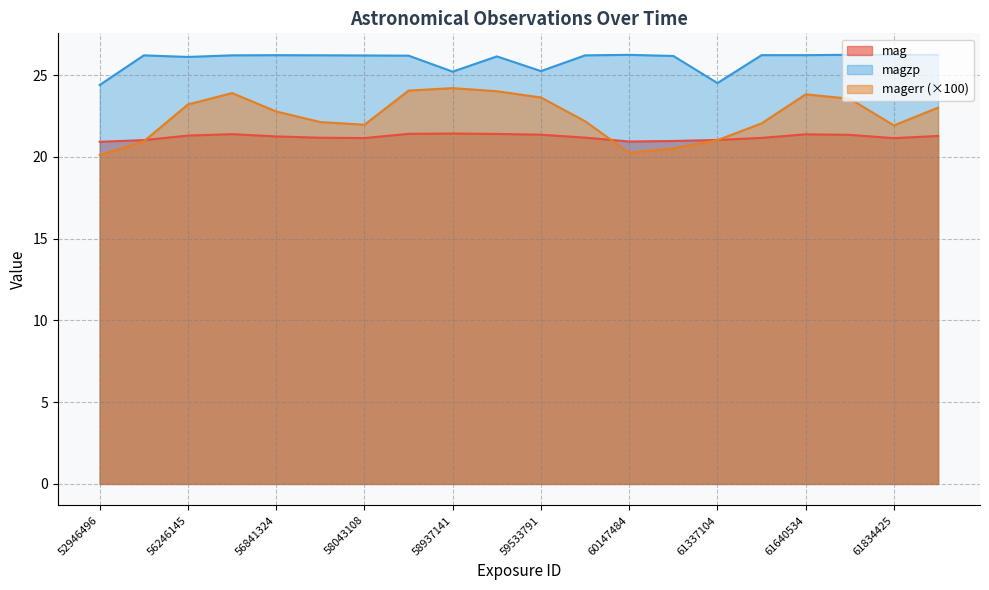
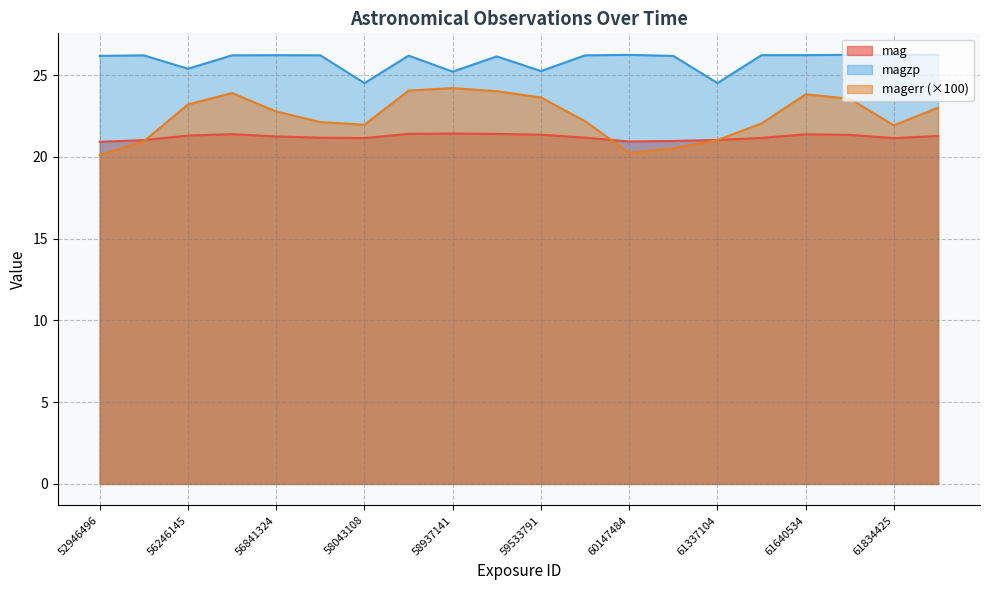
magzp, 52946496: 24.4 -> 26.2
magzp, 56246145: 26.1 -> 25.4
magzp, 58043108: 26.2 -> 24.5
